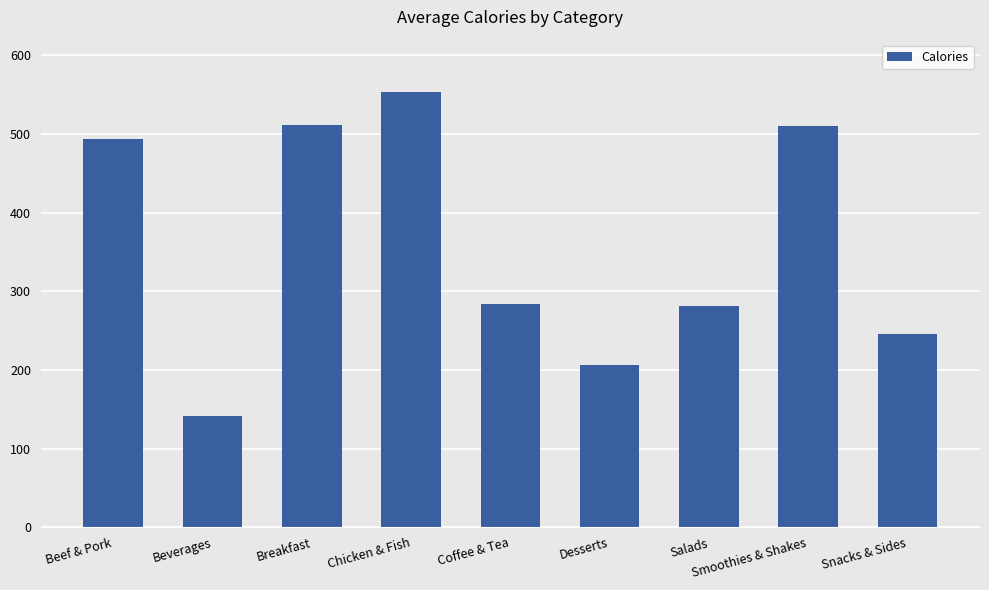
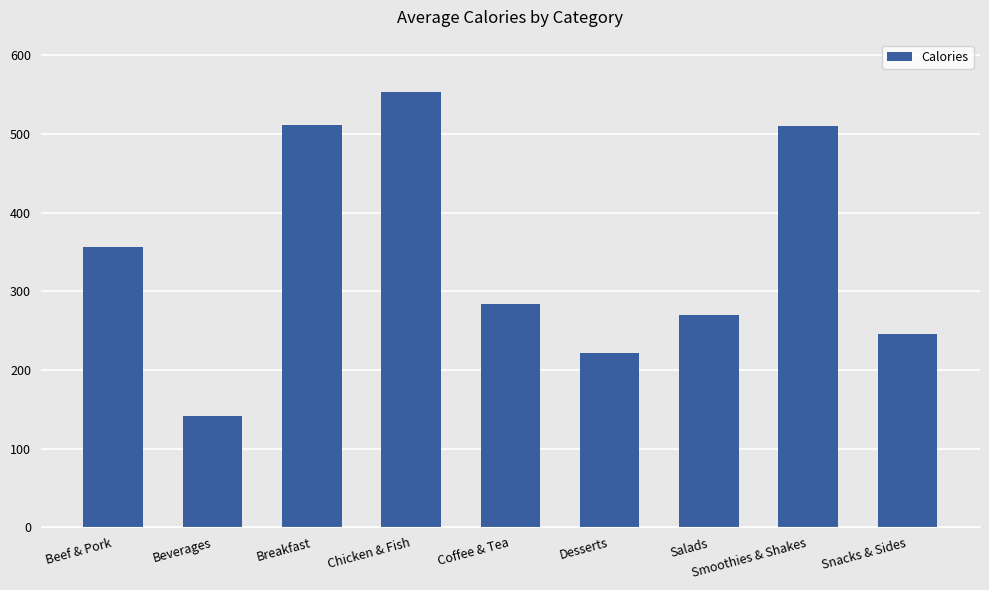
Beef & Pork: 490 -> 360
Desserts: 210 -> 220
Salads: 280 -> 270
